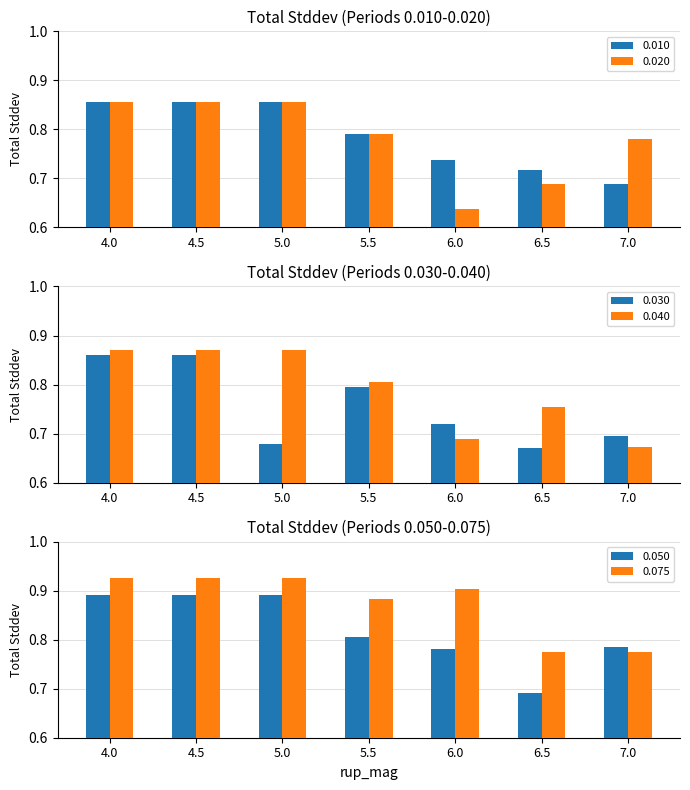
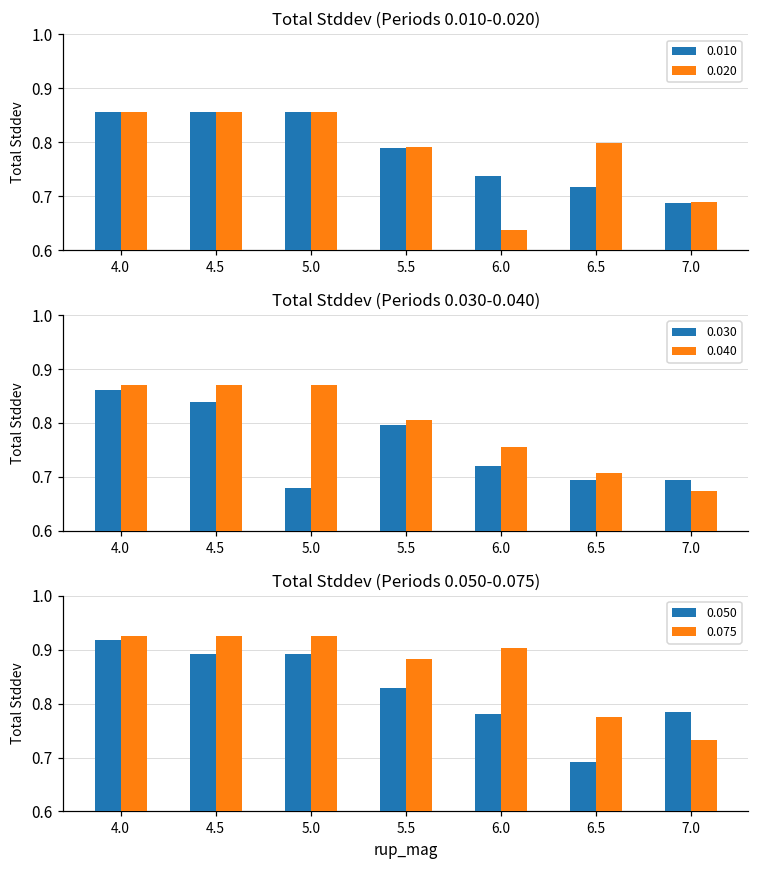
Total Stddev (Periods 0.010-0.020), 0.020, 6.5: 0.69 -> 0.80
Total Stddev (Periods 0.010-0.020), 0.020, 7.0: 0.78 -> 0.69
Total Stddev (Periods 0.030-0.040), 0.030, 4.5: 0.86 -> 0.84
Total Stddev (Periods 0.030-0.040), 0.040, 6.0: 0.69 -> 0.76
Total Stddev (Periods 0.030-0.040), 0.030, 6.5: 0.67 -> 0.70
Total Stddev (Periods 0.030-0.040), 0.040, 6.5: 0.75 -> 0.71
Total Stddev (Periods 0.050-0.075), 0.050, 4.0: 0.89 -> 0.92
Total Stddev (Periods 0.050-0.075), 0.050, 5.5: 0.81 -> 0.83
Total Stddev (Periods 0.050-0.075), 0.075, 7.0: 0.78 -> 0.73
